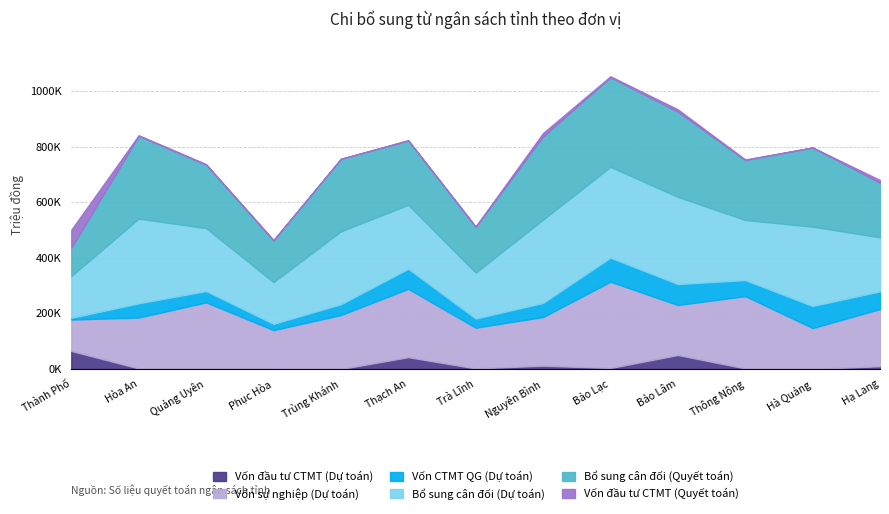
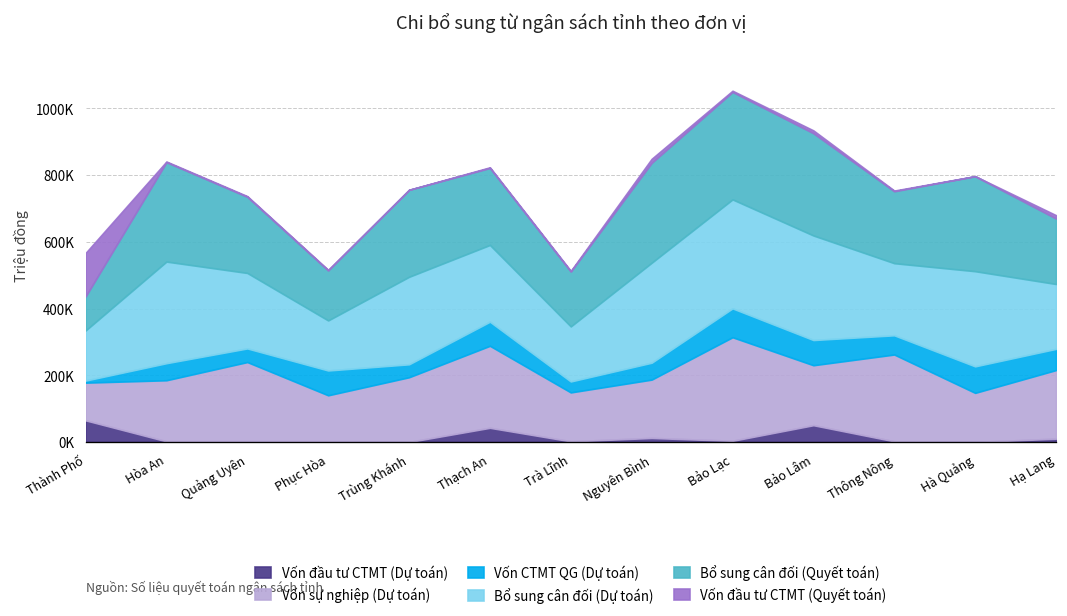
Vốn đầu tư CTMT (Quyết toán), Thành Phố: 70000 -> 130000
Vốn CTMT QG (Dự toán), Phục Hòa: 20000 -> 70000
